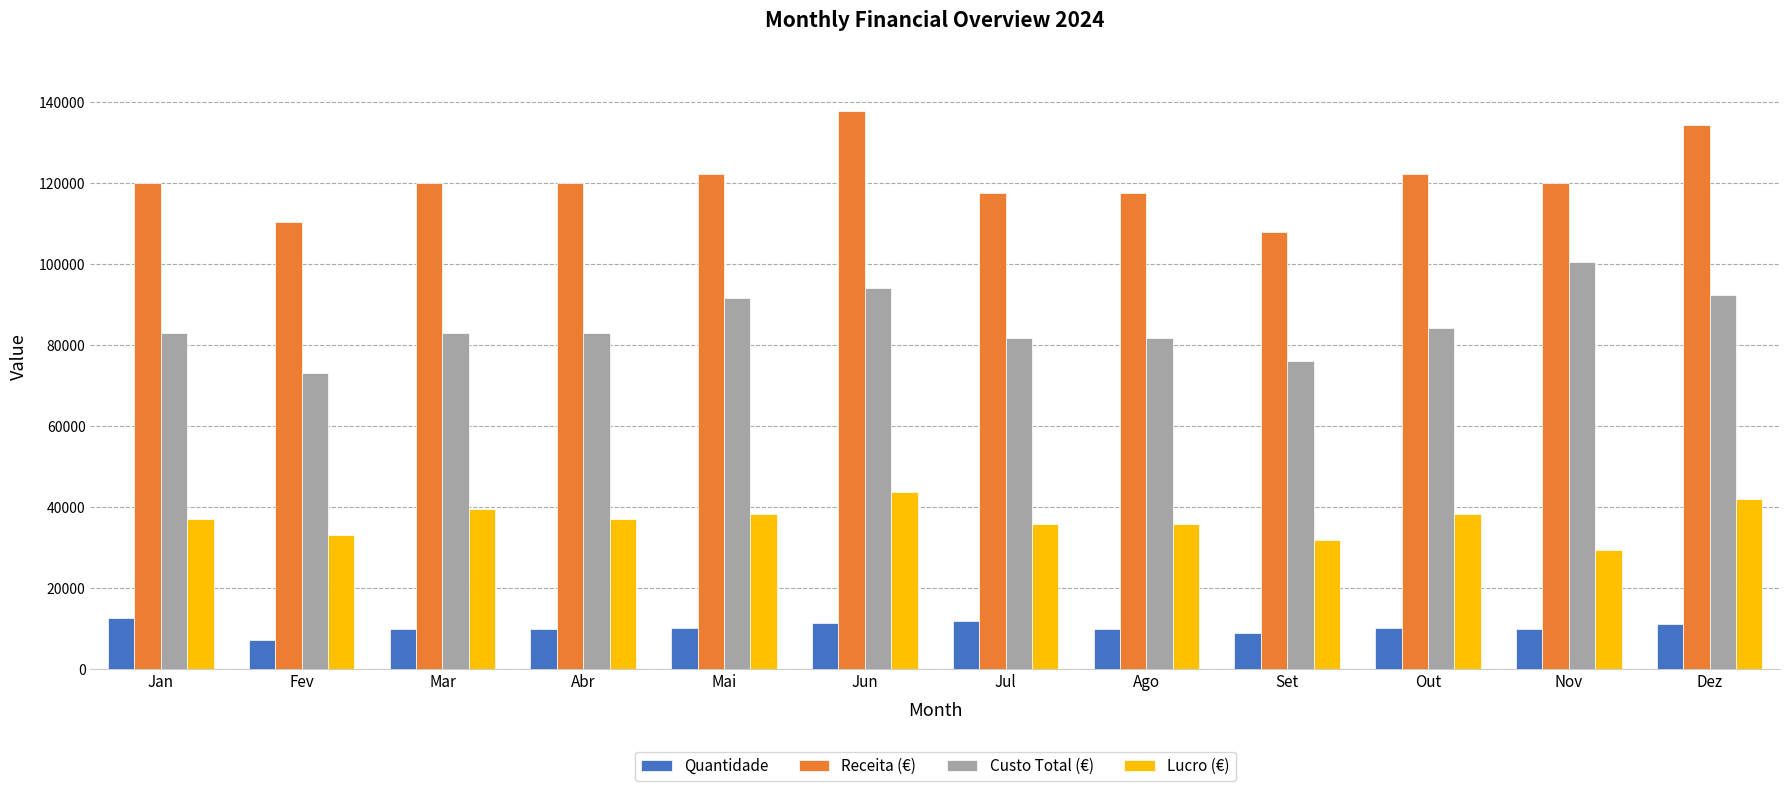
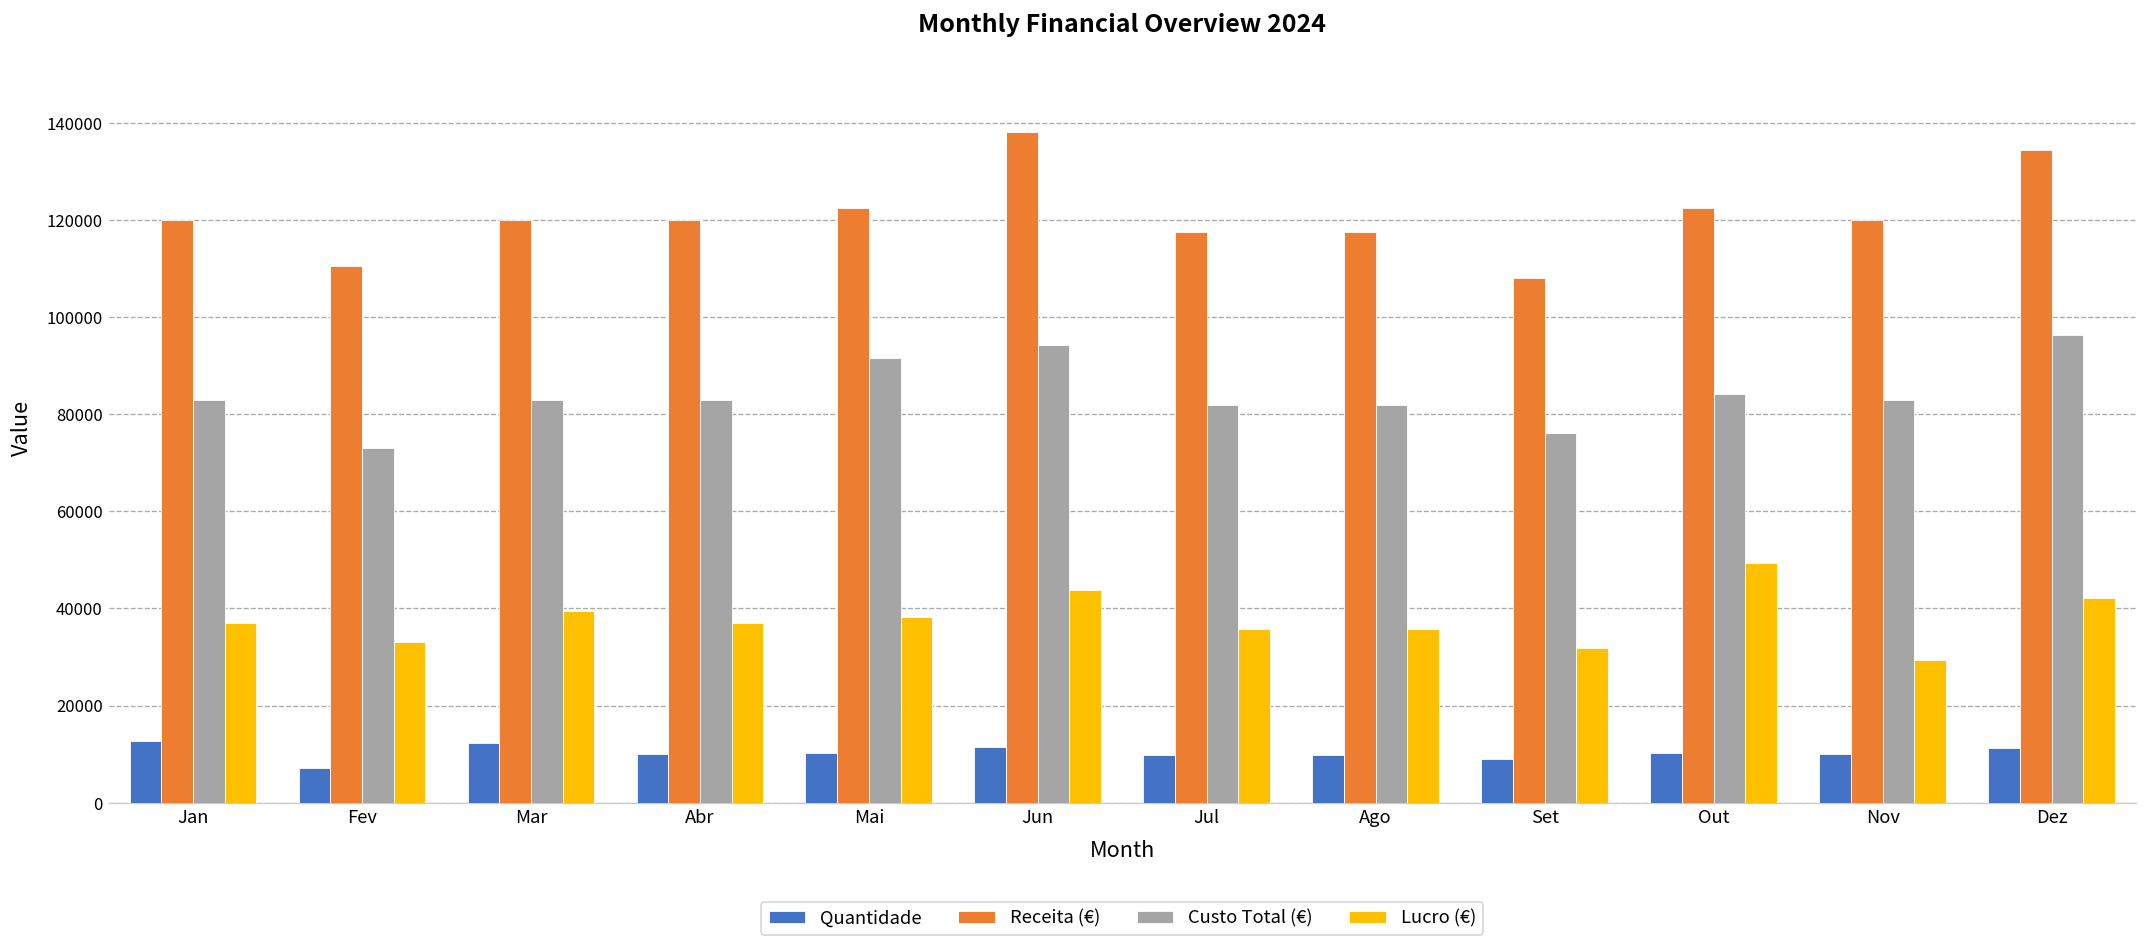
Quantidade, Mar: 10000 -> 12000
Quantidade, Jul: 12000 -> 10000
Lucro (€), Out: 38000 -> 49000
Custo Total (€), Nov: 101000 -> 83000
Custo Total (€), Dez: 92000 -> 96000
